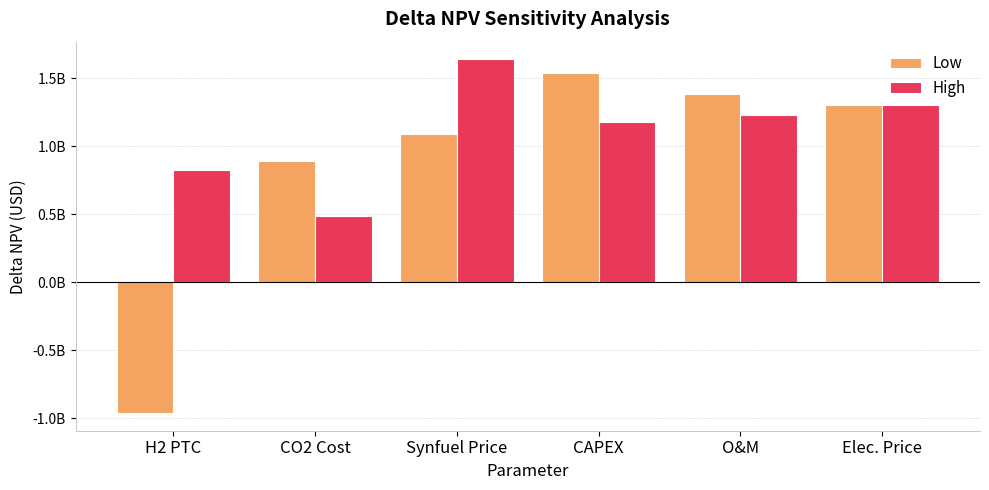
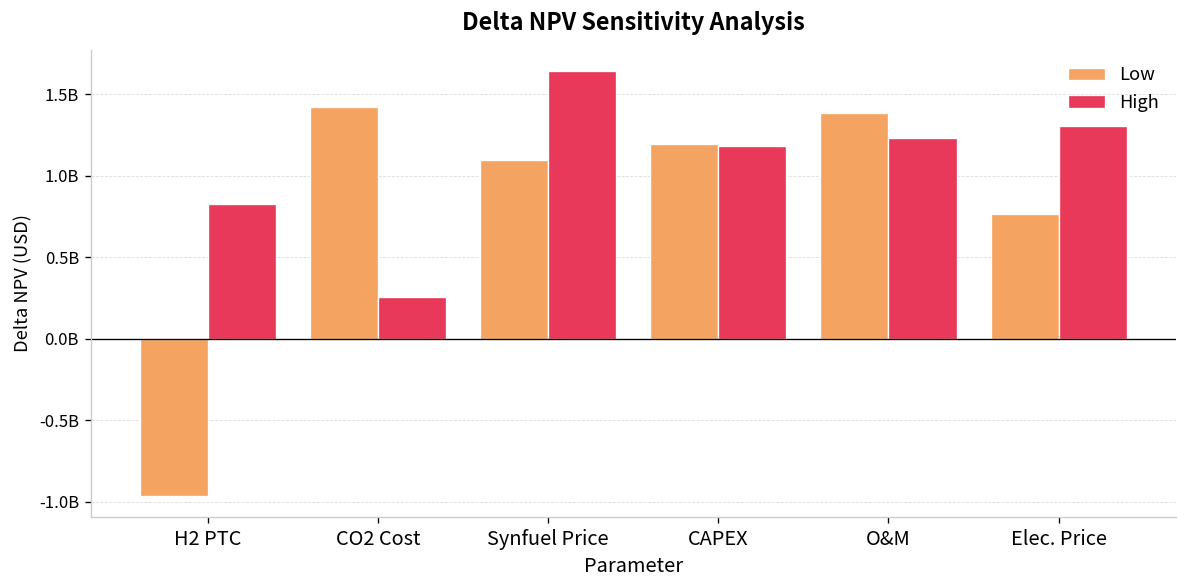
Low, CO2 Cost: 900000000 -> 1420000000
High, CO2 Cost: 480000000 -> 250000000
Low, CAPEX: 1540000000 -> 1190000000
Low, Elec. Price: 1310000000 -> 770000000
